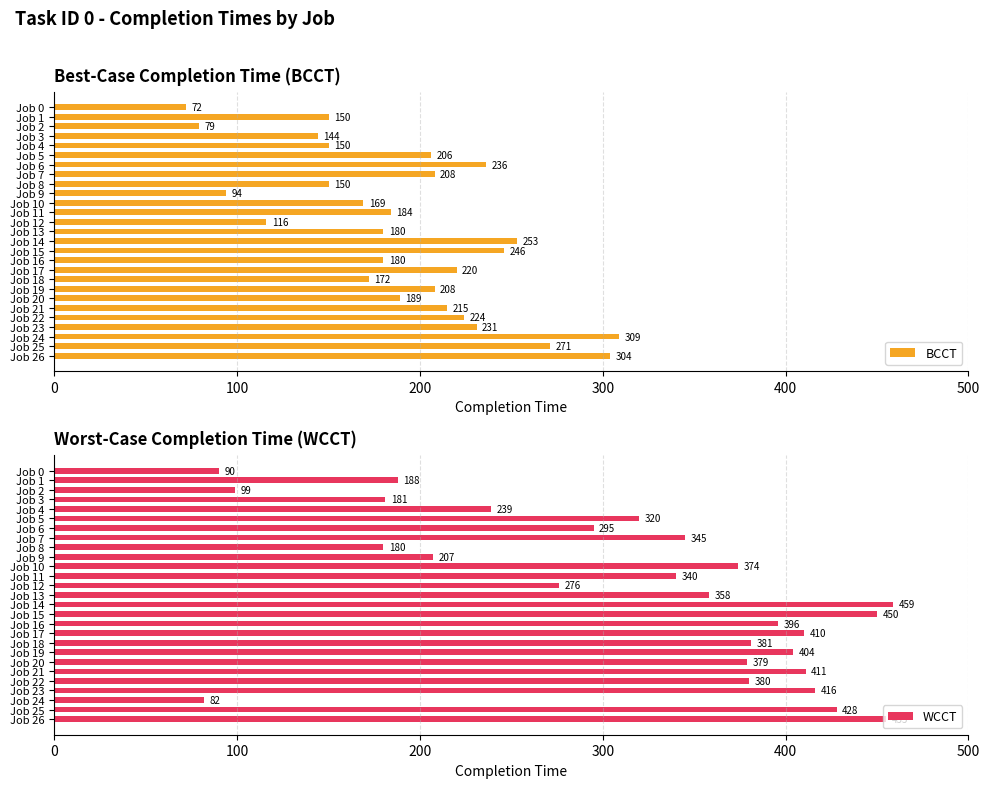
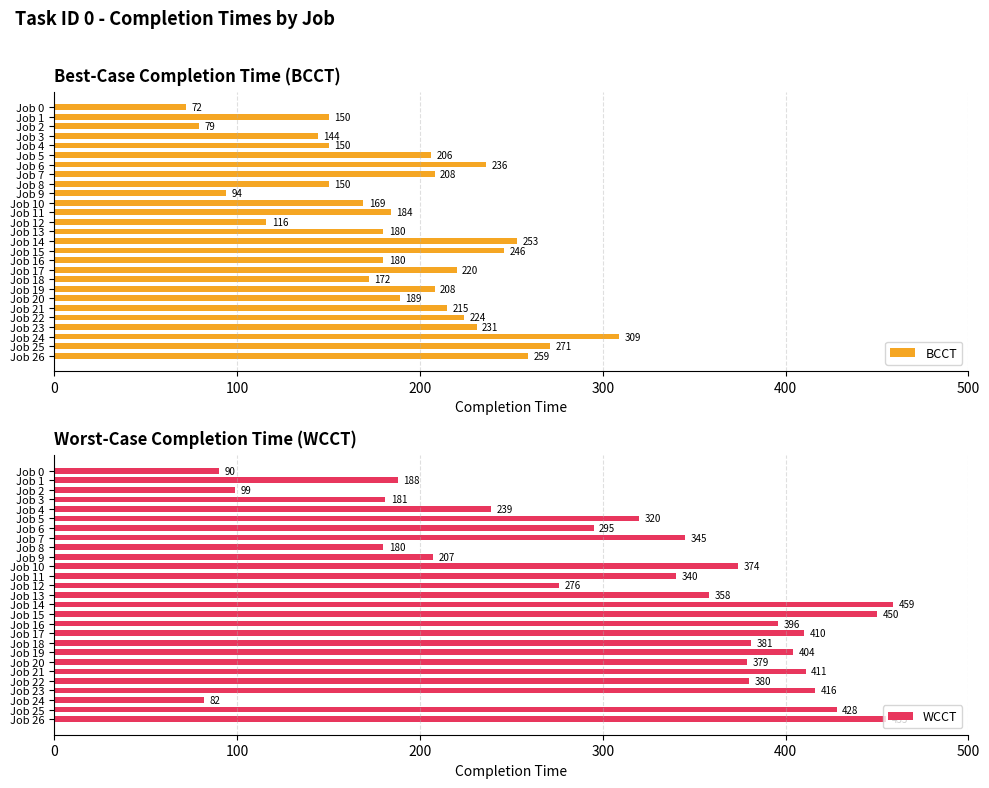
Best-Case Completion Time (BCCT), Job 26: 304 -> 259
